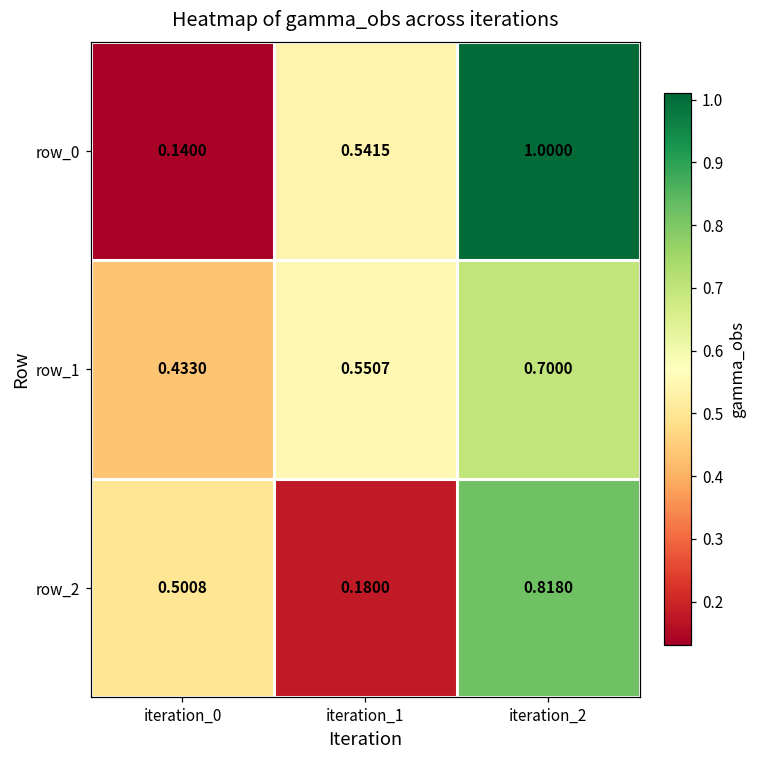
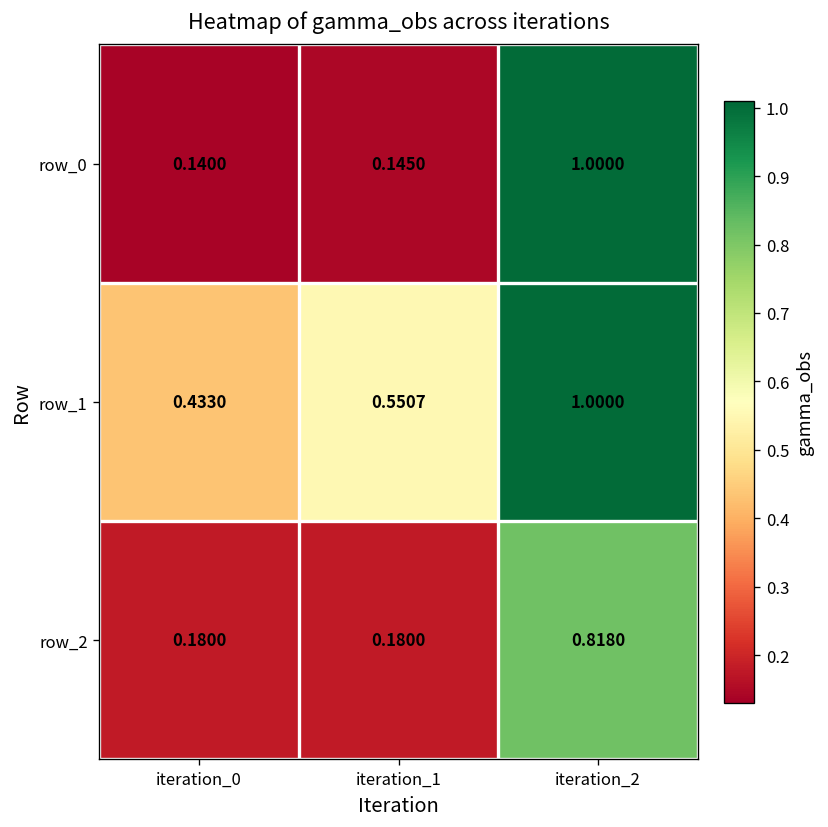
row_0, iteration_1: 0.5415 -> 0.1450
row_1, iteration_2: 0.7000 -> 1.0000
row_2, iteration_0: 0.5008 -> 0.1800
